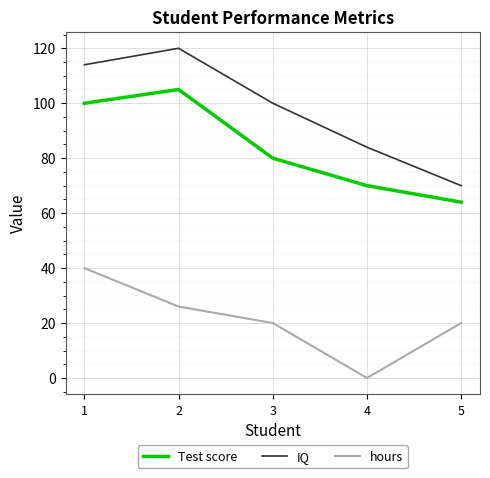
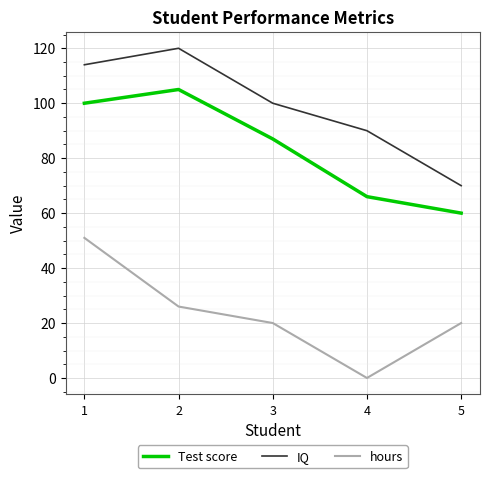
hours, 1: 40 -> 51
Test score, 3: 80 -> 87
Test score, 4: 70 -> 66
IQ, 4: 84 -> 90
Test score, 5: 64 -> 60
